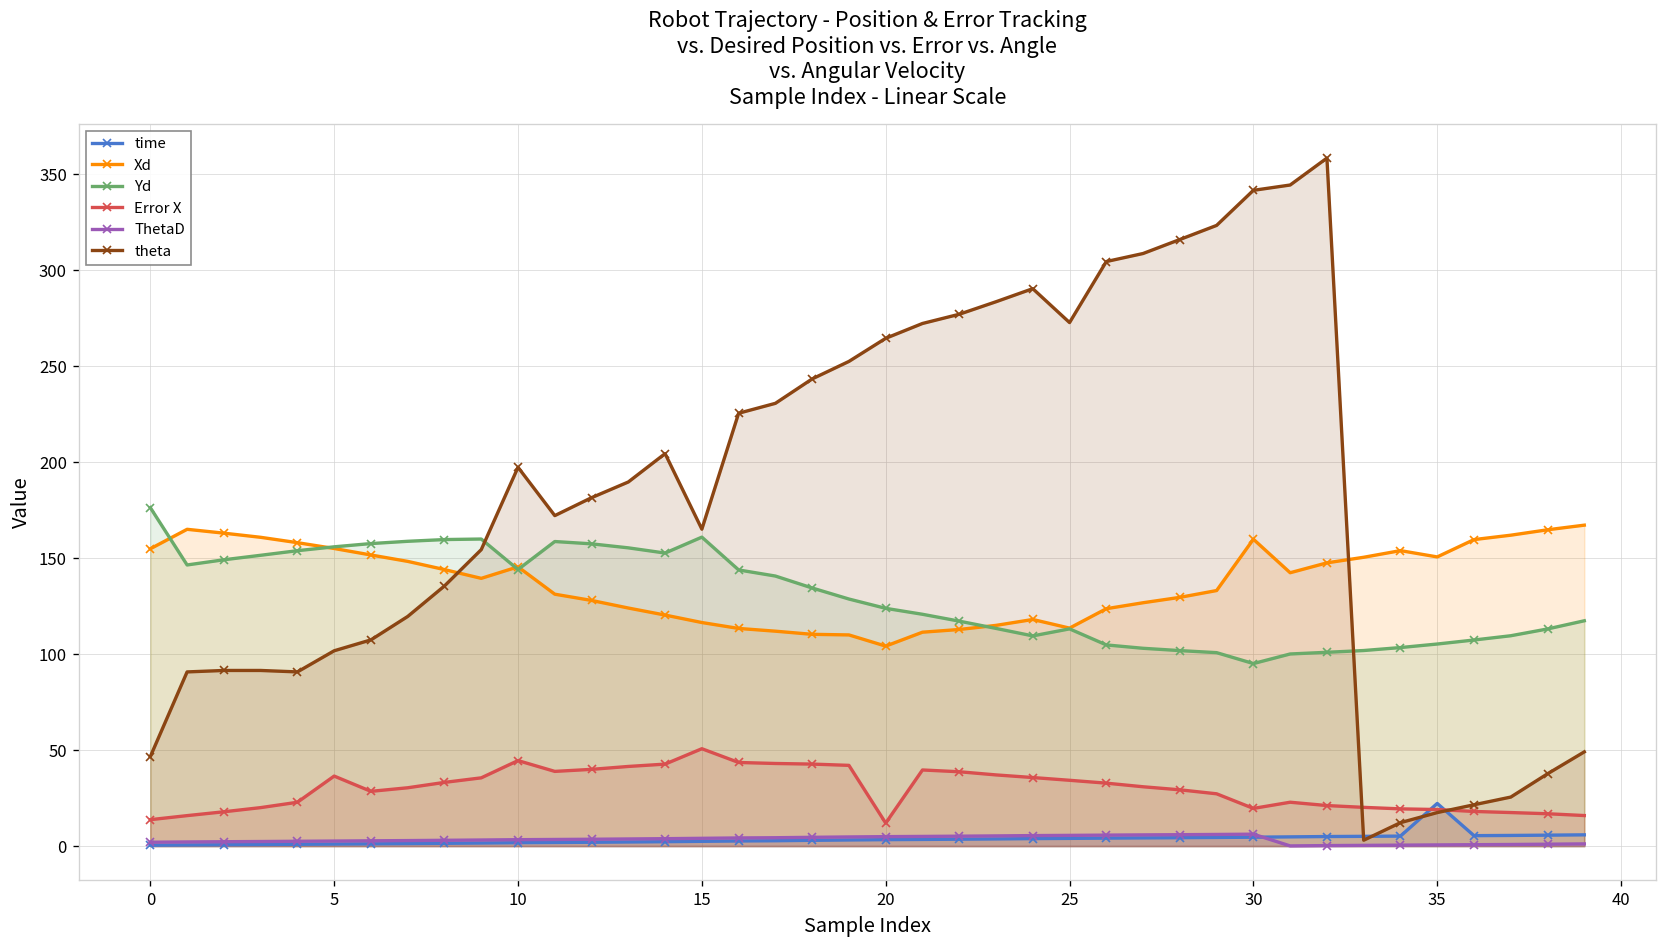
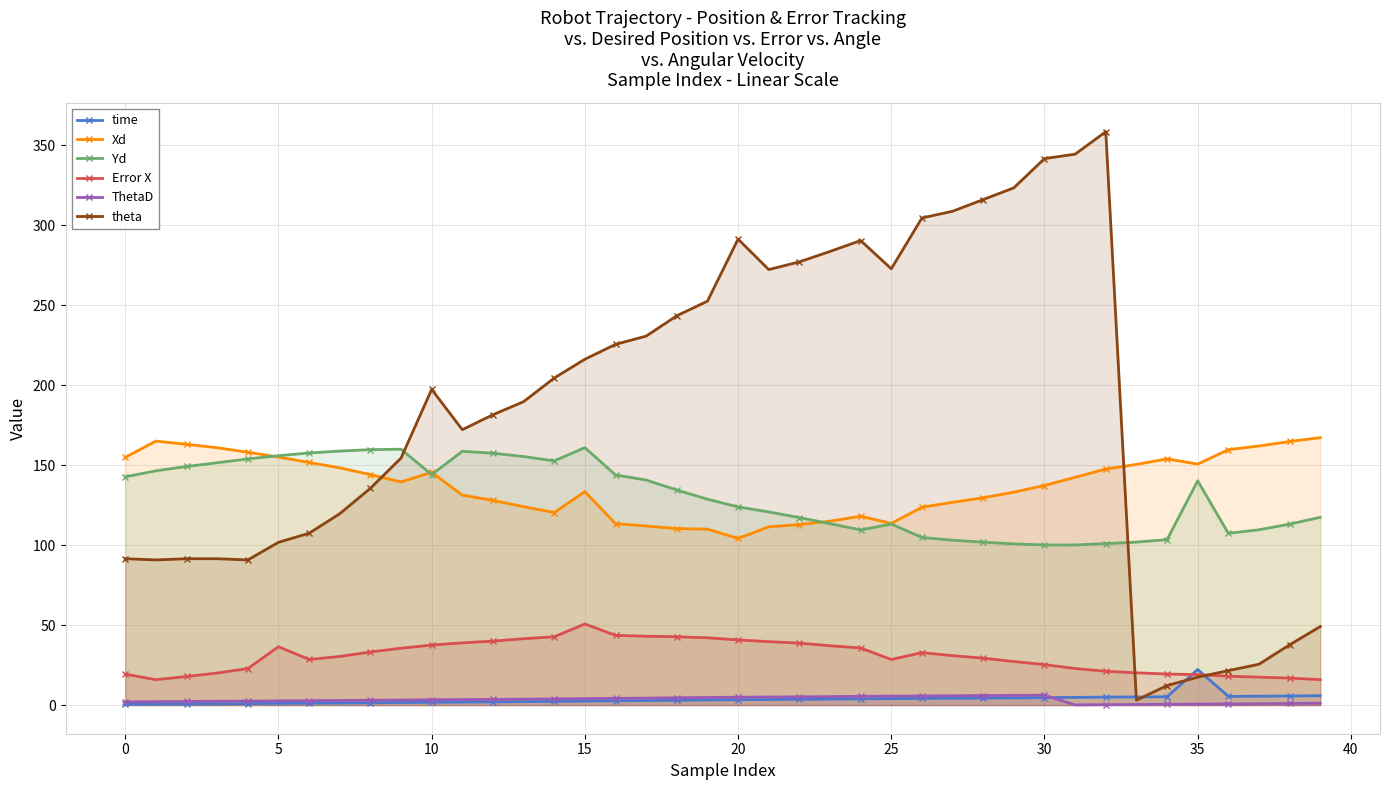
Yd, 0: 176 -> 143
Error X, 0: 14 -> 19
theta, 0: 47 -> 92
Error X, 10: 45 -> 37
Xd, 15: 116 -> 133
theta, 15: 165 -> 216
Error X, 20: 12 -> 41
theta, 20: 265 -> 291
Error X, 25: 34 -> 28
Xd, 30: 160 -> 137
Yd, 30: 95 -> 100
Error X, 30: 20 -> 25
Yd, 35: 105 -> 140
